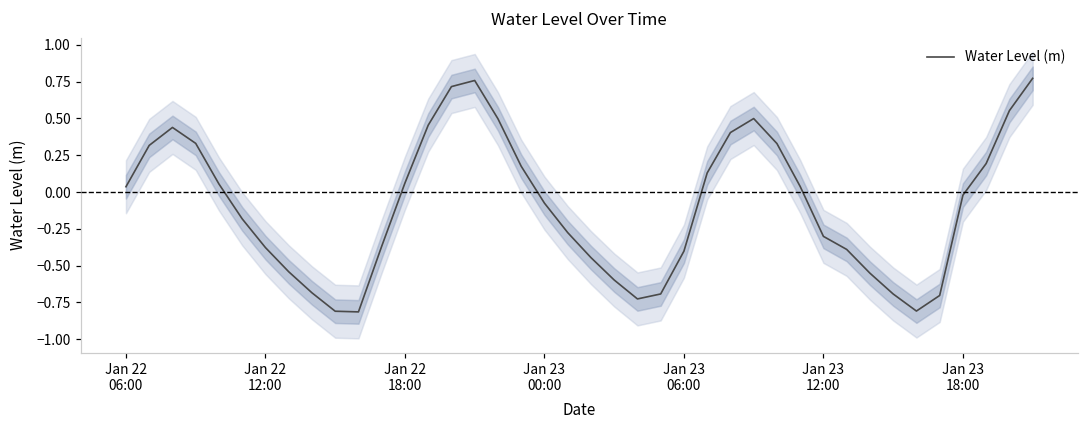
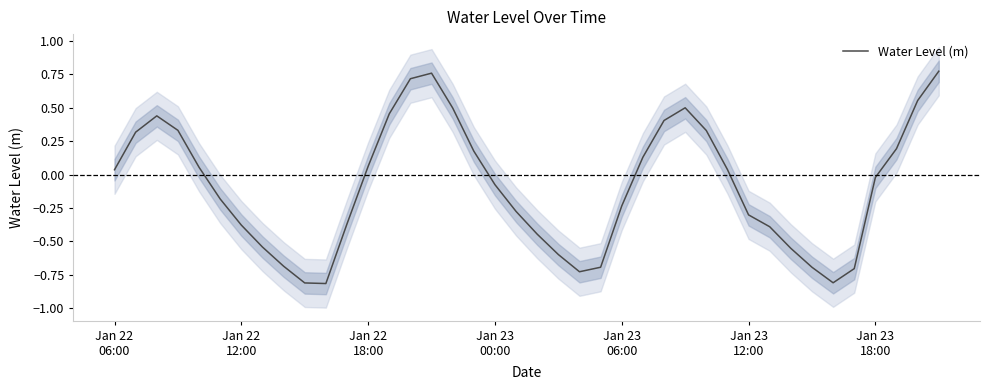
Water Level (m), Jan 23 06:00: -0.40 -> -0.23
